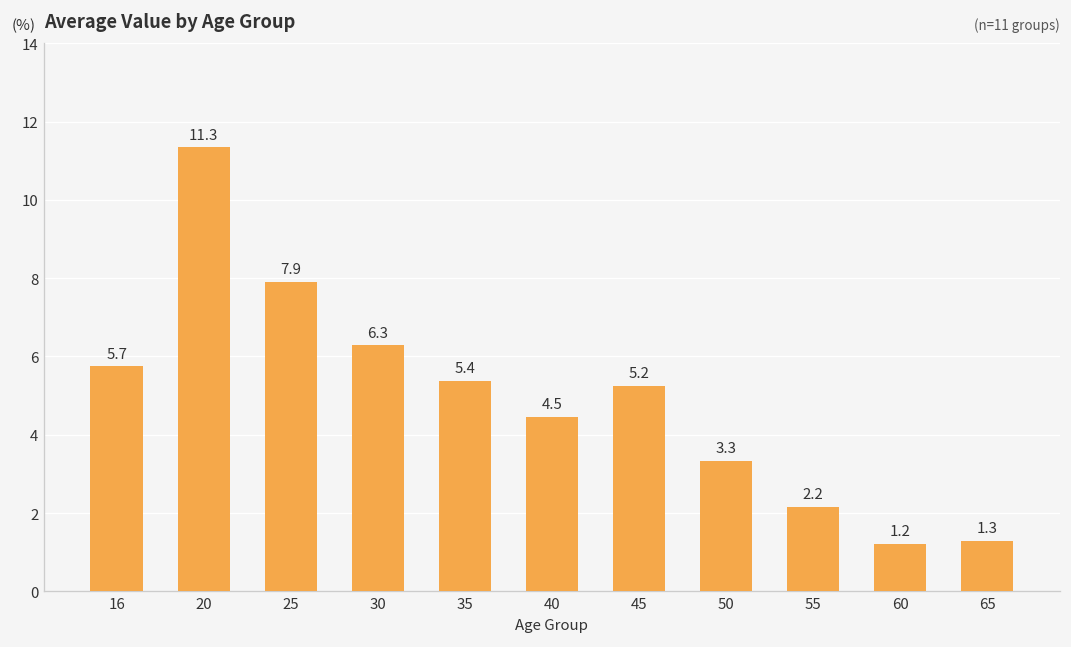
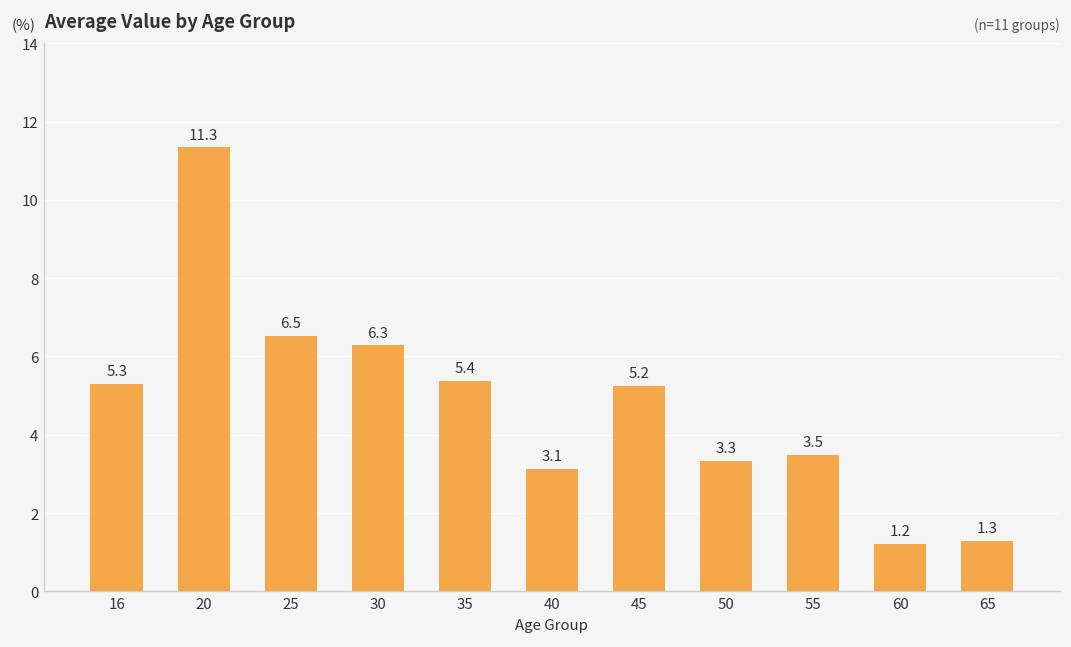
16: 5.7 -> 5.3
25: 7.9 -> 6.5
40: 4.5 -> 3.1
55: 2.2 -> 3.5
